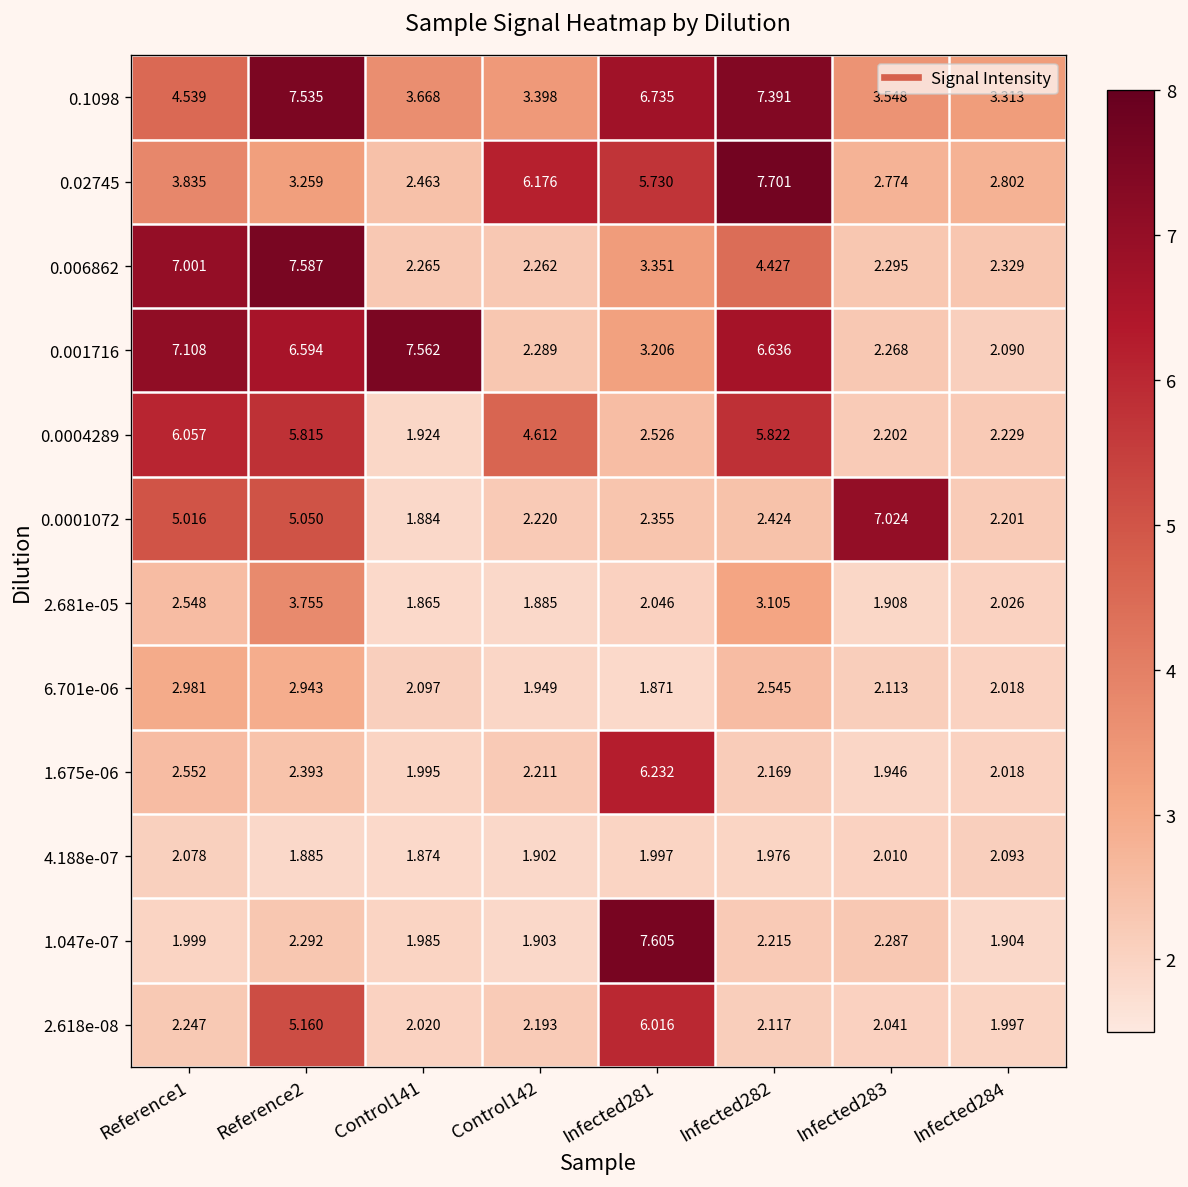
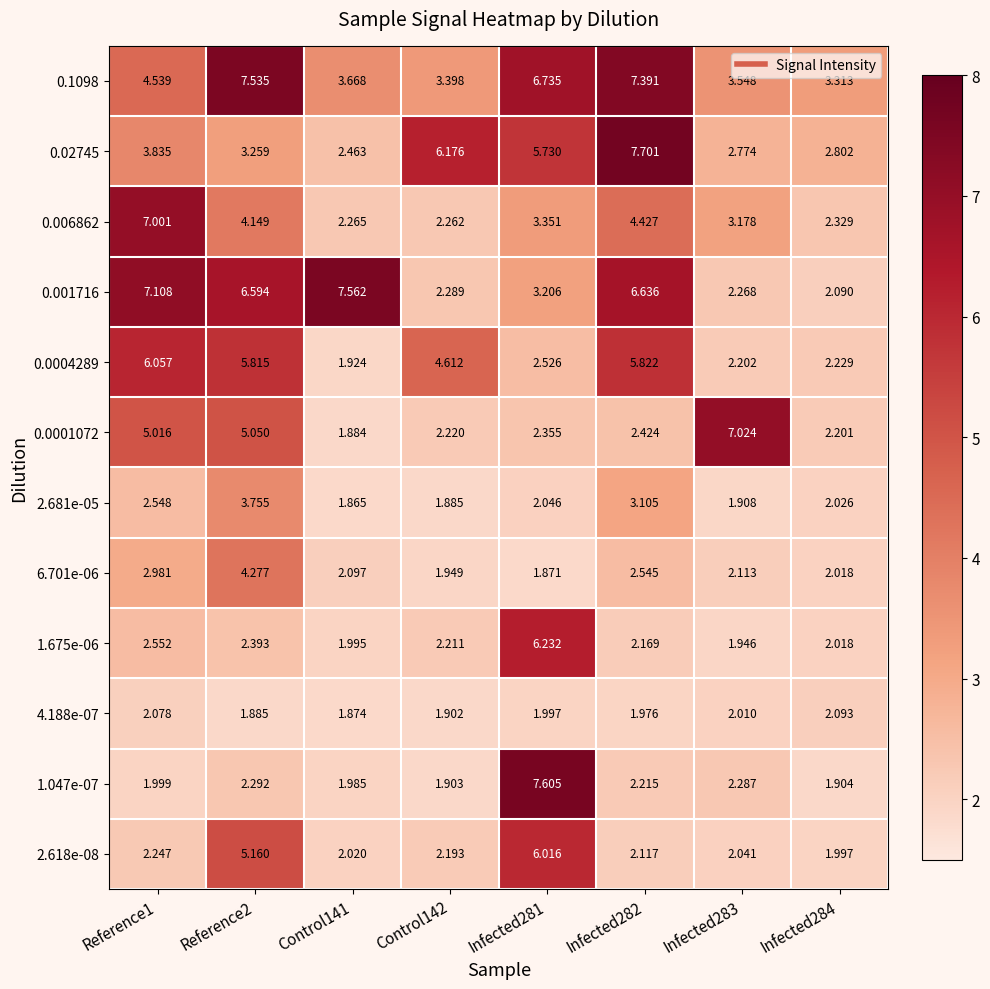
0.006862, Reference2: 7.587 -> 4.149
0.006862, Infected283: 2.295 -> 3.178
6.701e-06, Reference2: 2.943 -> 4.277
